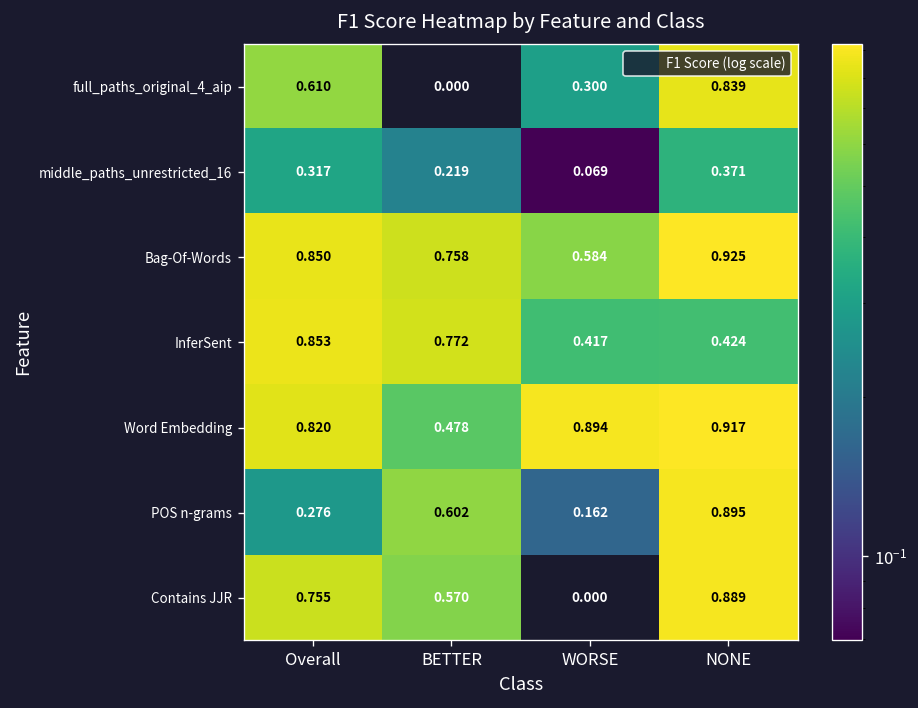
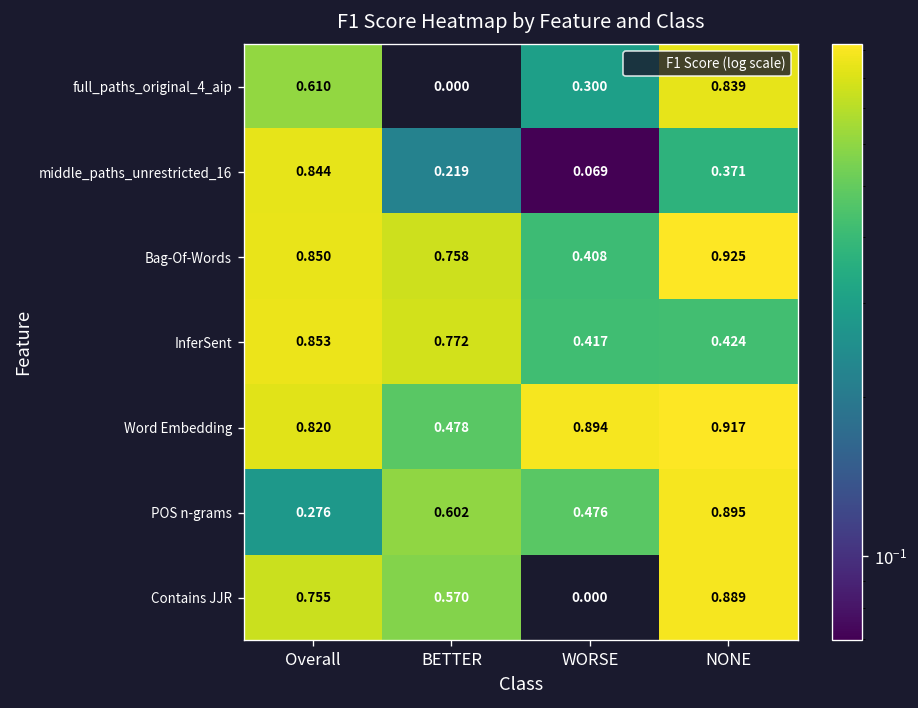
middle_paths_unrestricted_16, Overall: 0.317 -> 0.844
Bag-Of-Words, WORSE: 0.584 -> 0.408
POS n-grams, WORSE: 0.162 -> 0.476
